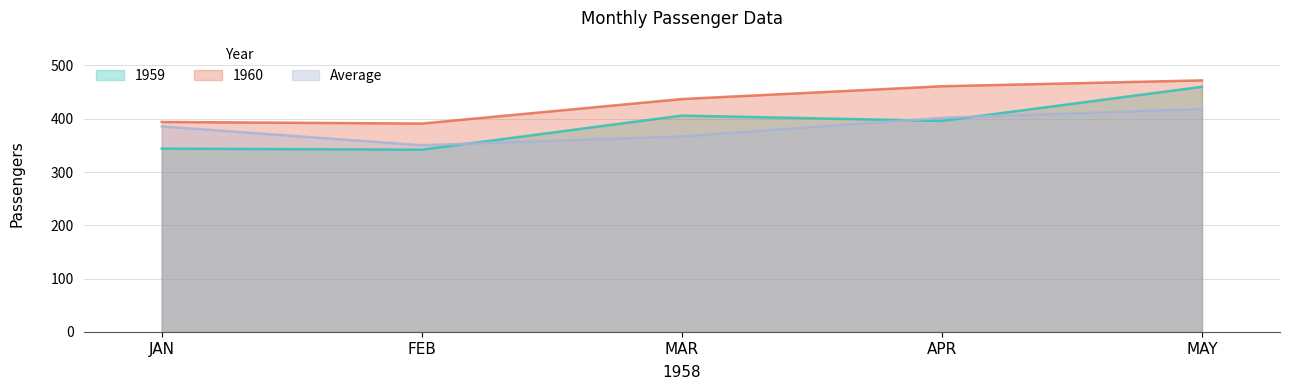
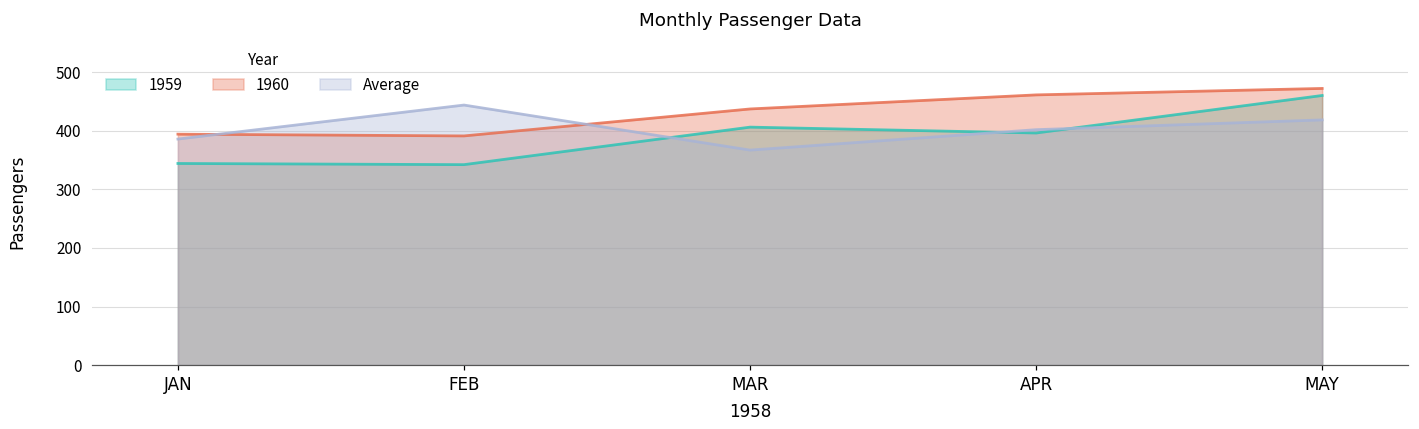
Average, FEB: 350 -> 440
